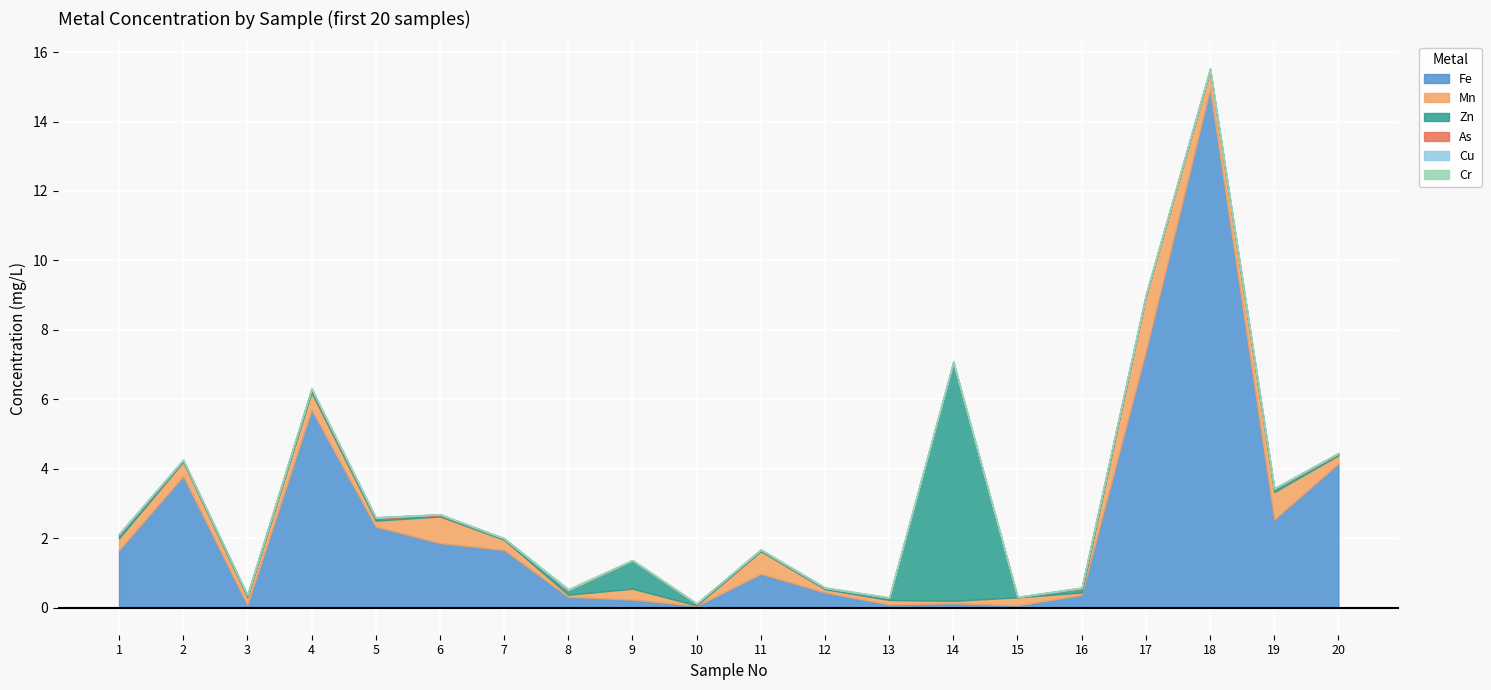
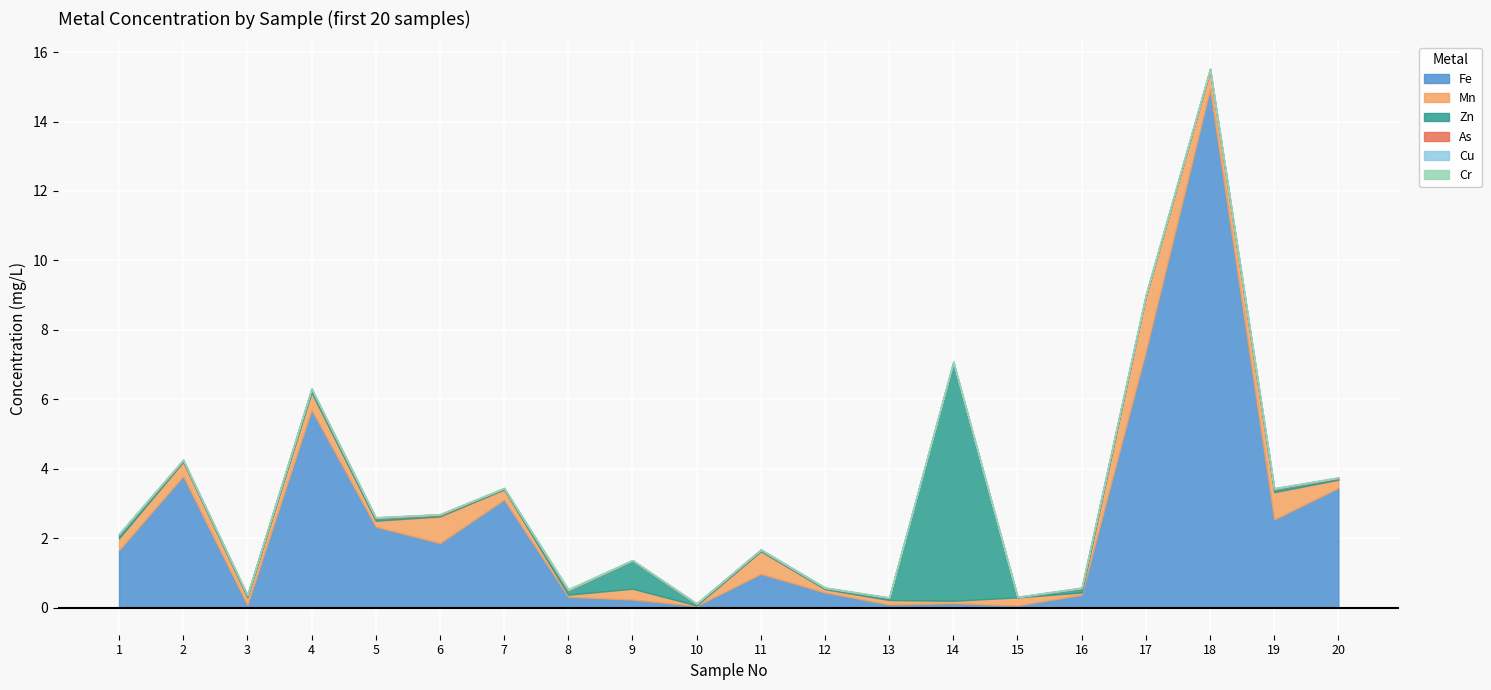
Fe, 7: 1.7 -> 3.1
Fe, 20: 4.2 -> 3.5
